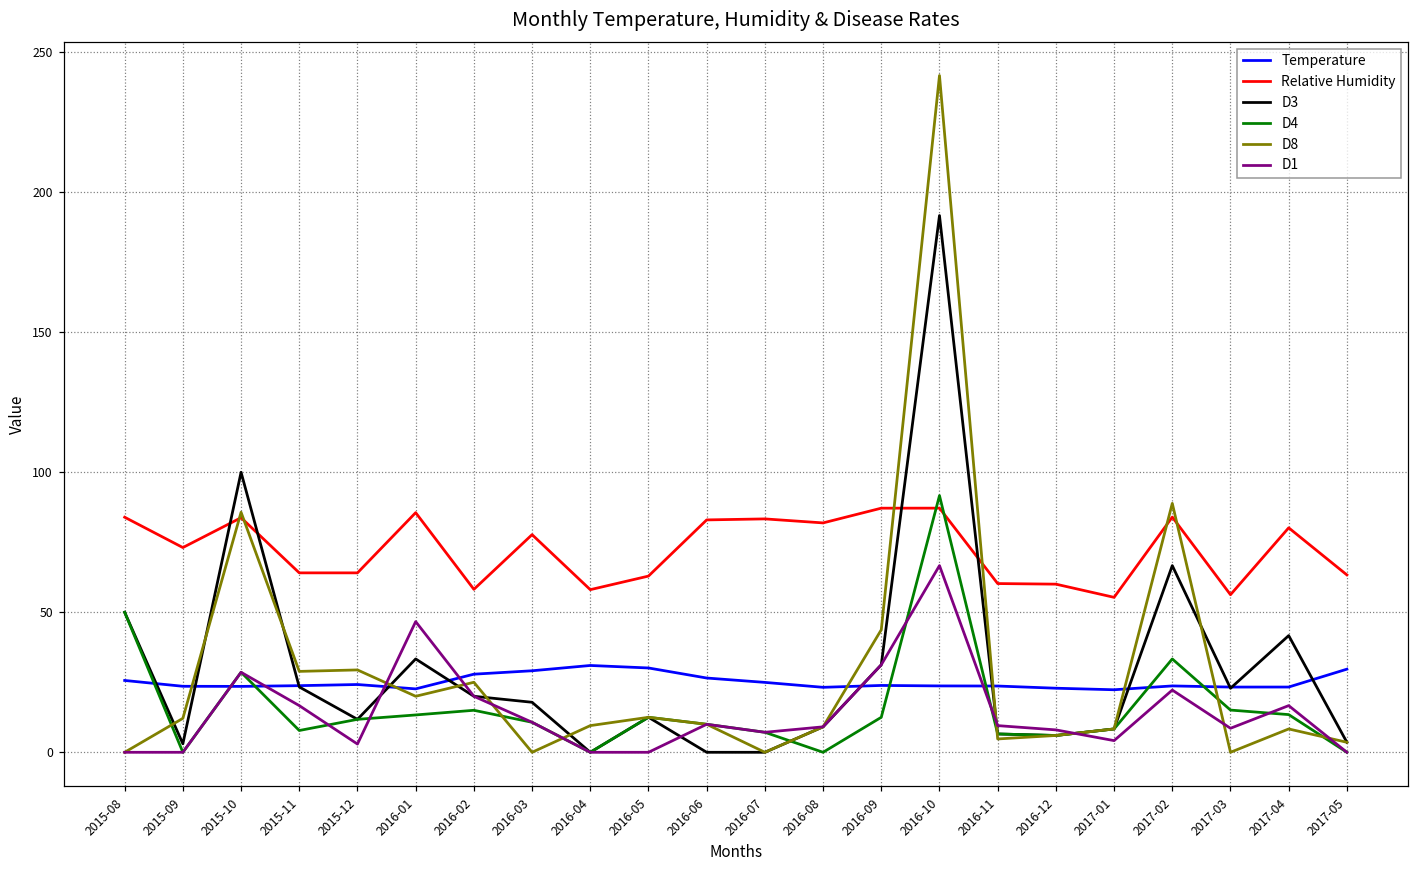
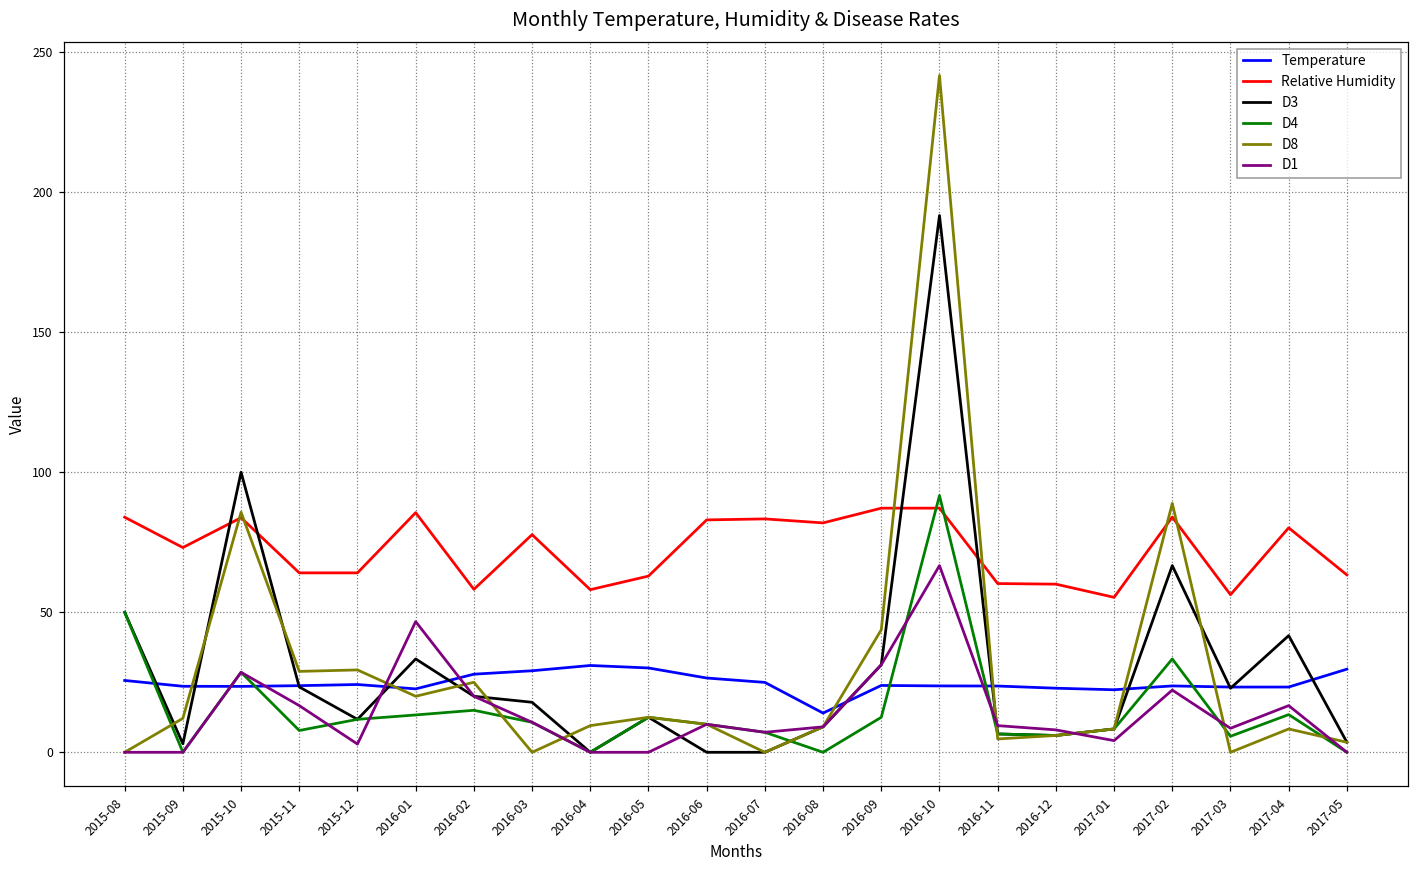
Temperature, 2016-08: 23 -> 14
D4, 2017-03: 15 -> 6
